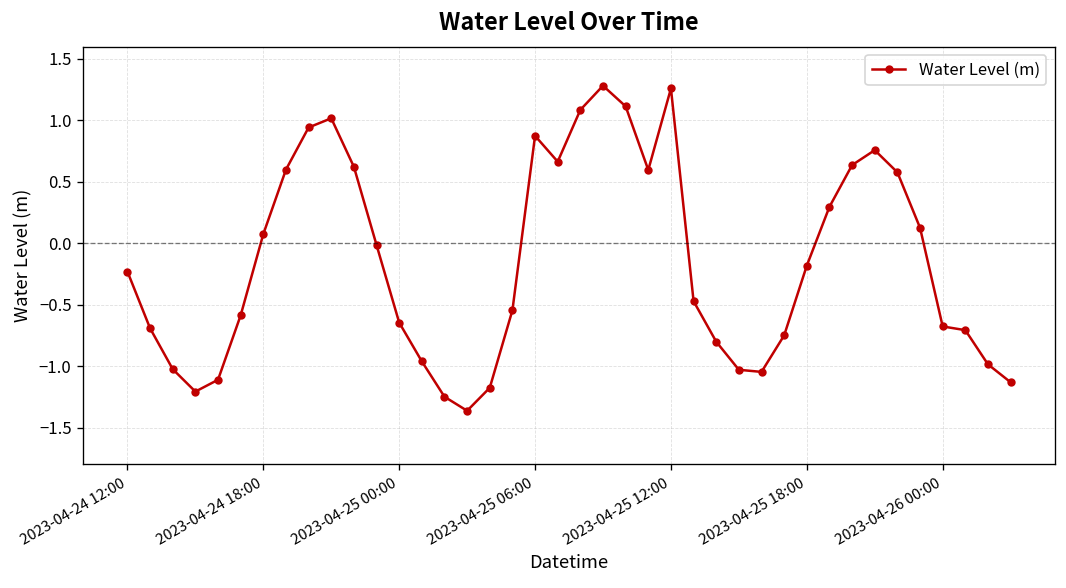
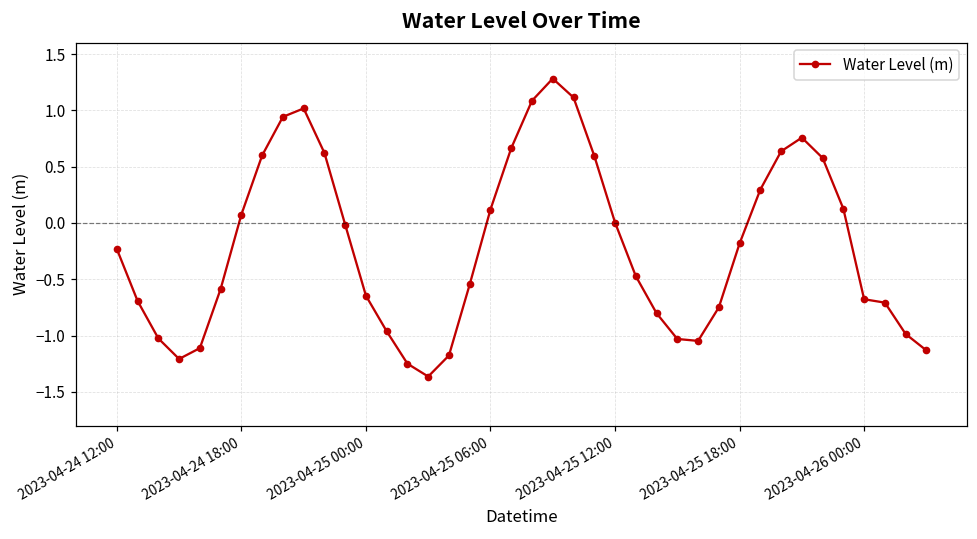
2023-04-25 06:00: 0.87 -> 0.12
2023-04-25 12:00: 1.26 -> 0.00
